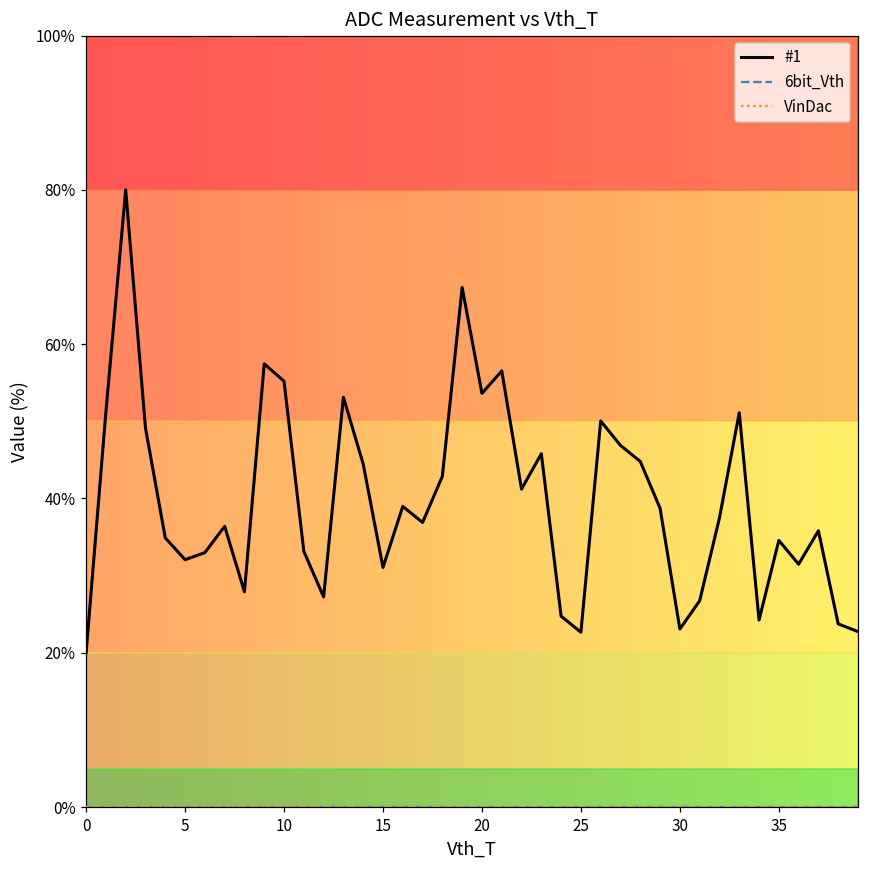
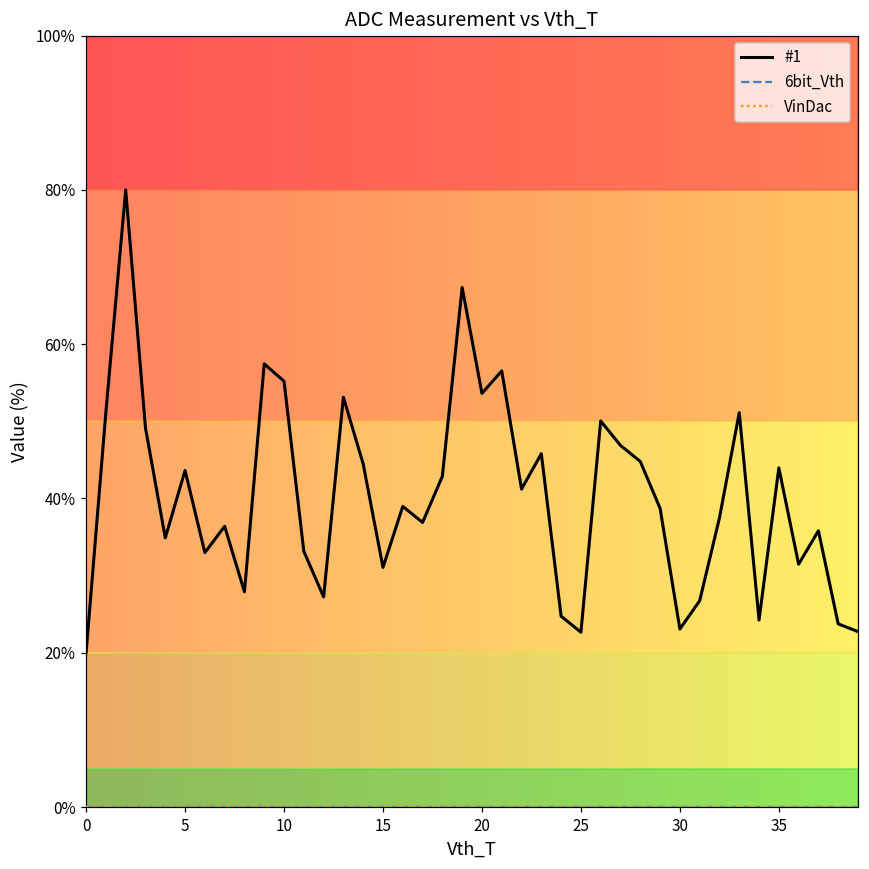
#1, 5: 32% -> 44%
#1, 35: 35% -> 44%
